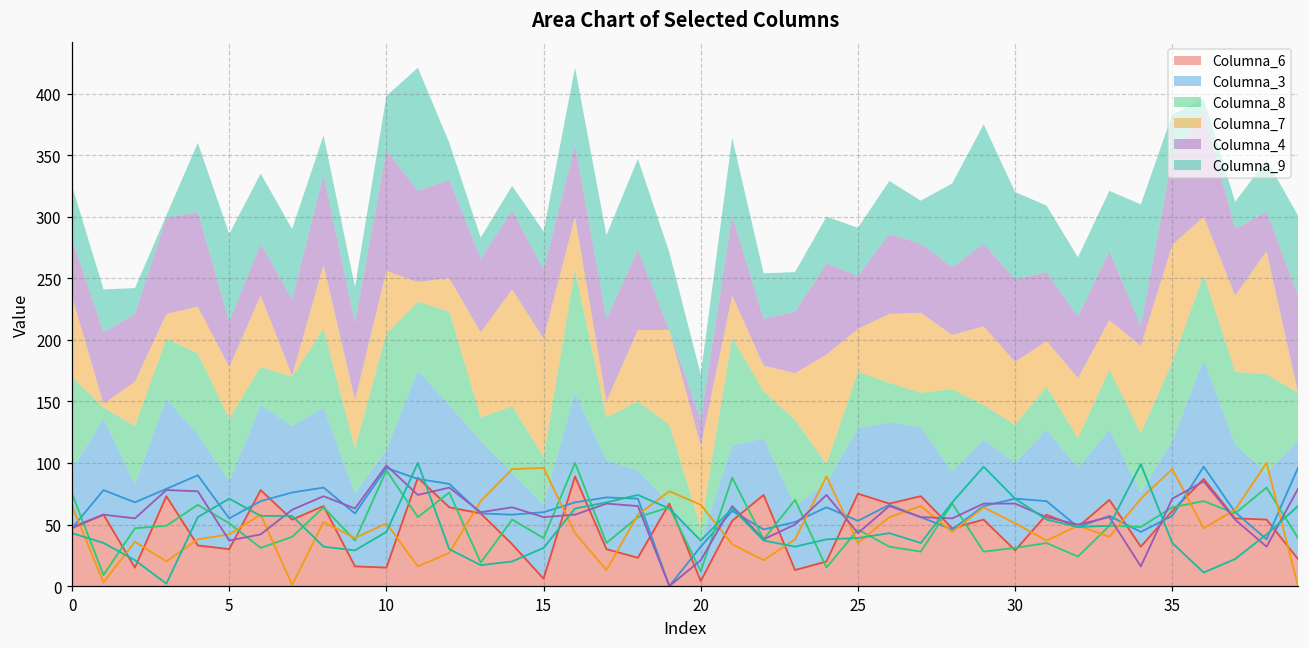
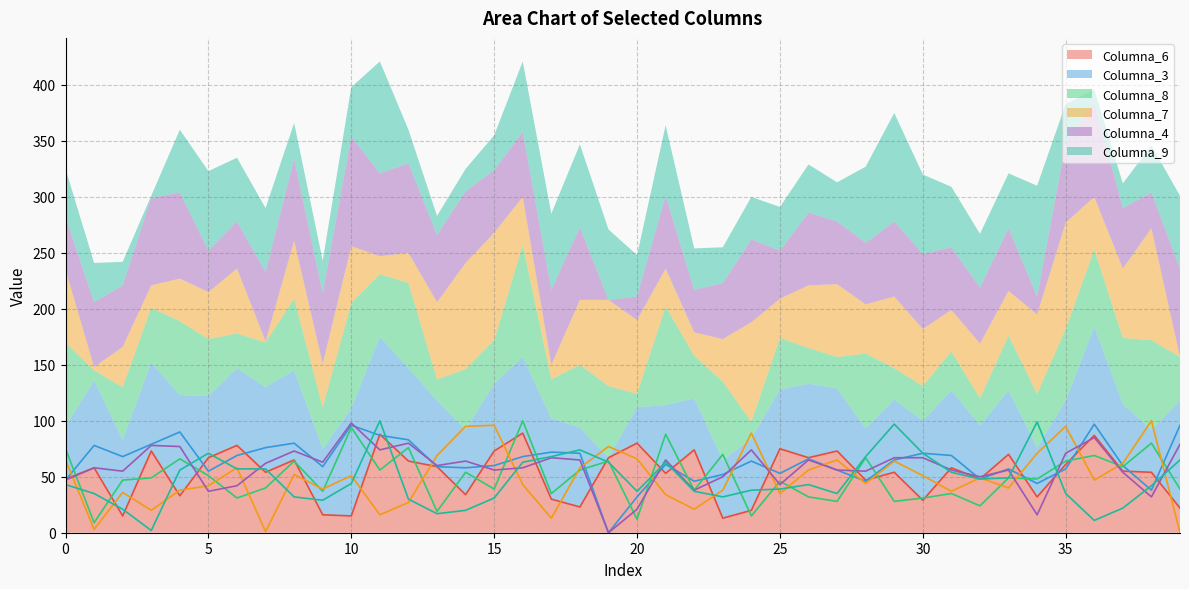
Columna_6, 5: 30 -> 67
Columna_6, 15: 6 -> 73
Columna_6, 20: 4 -> 80
